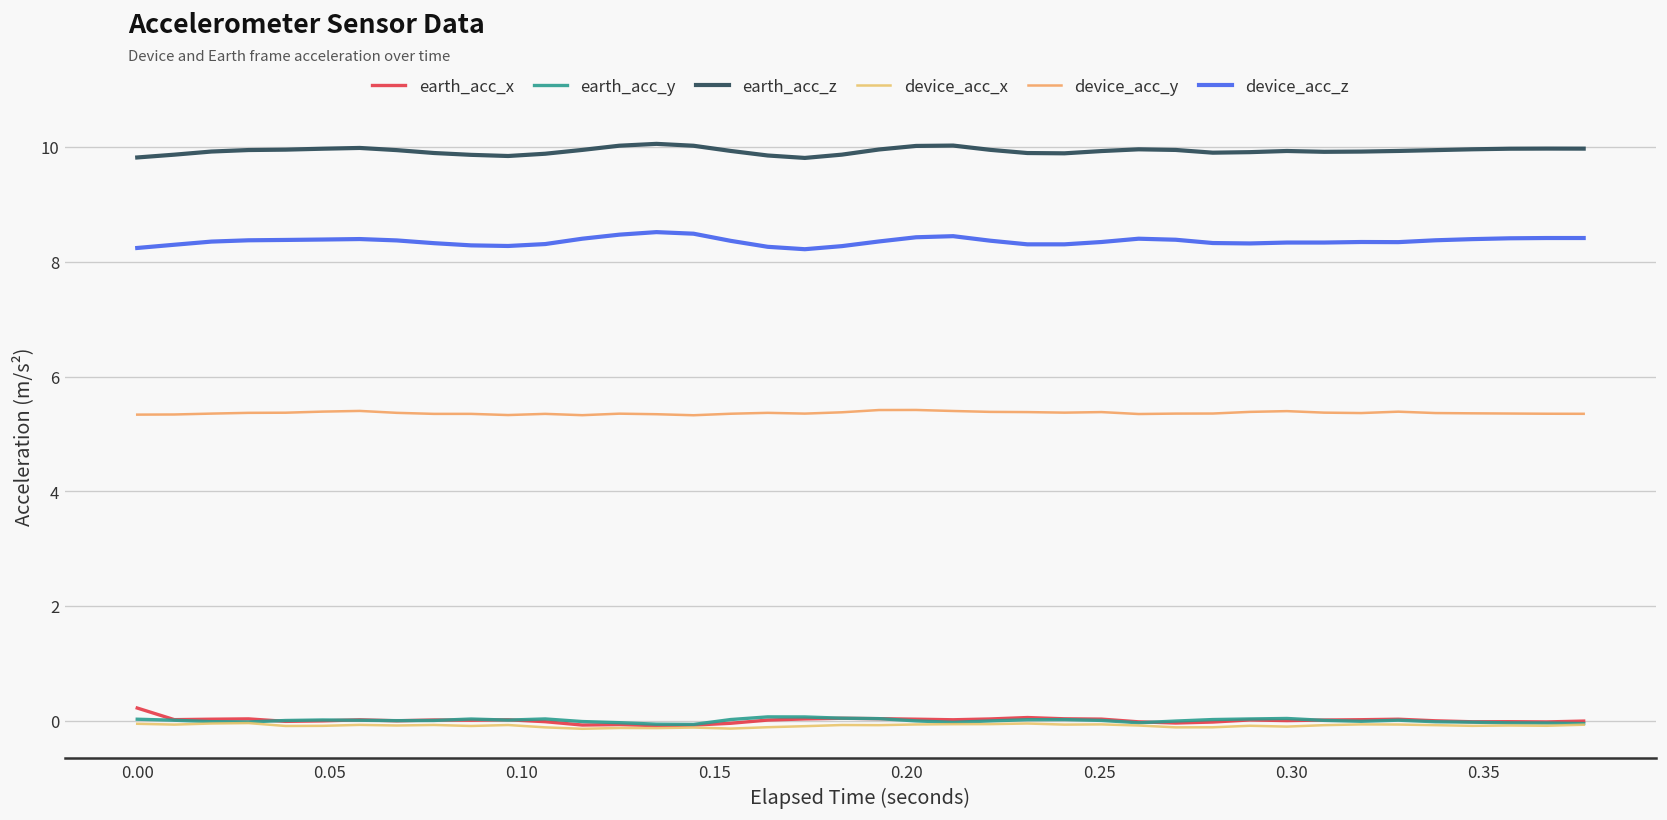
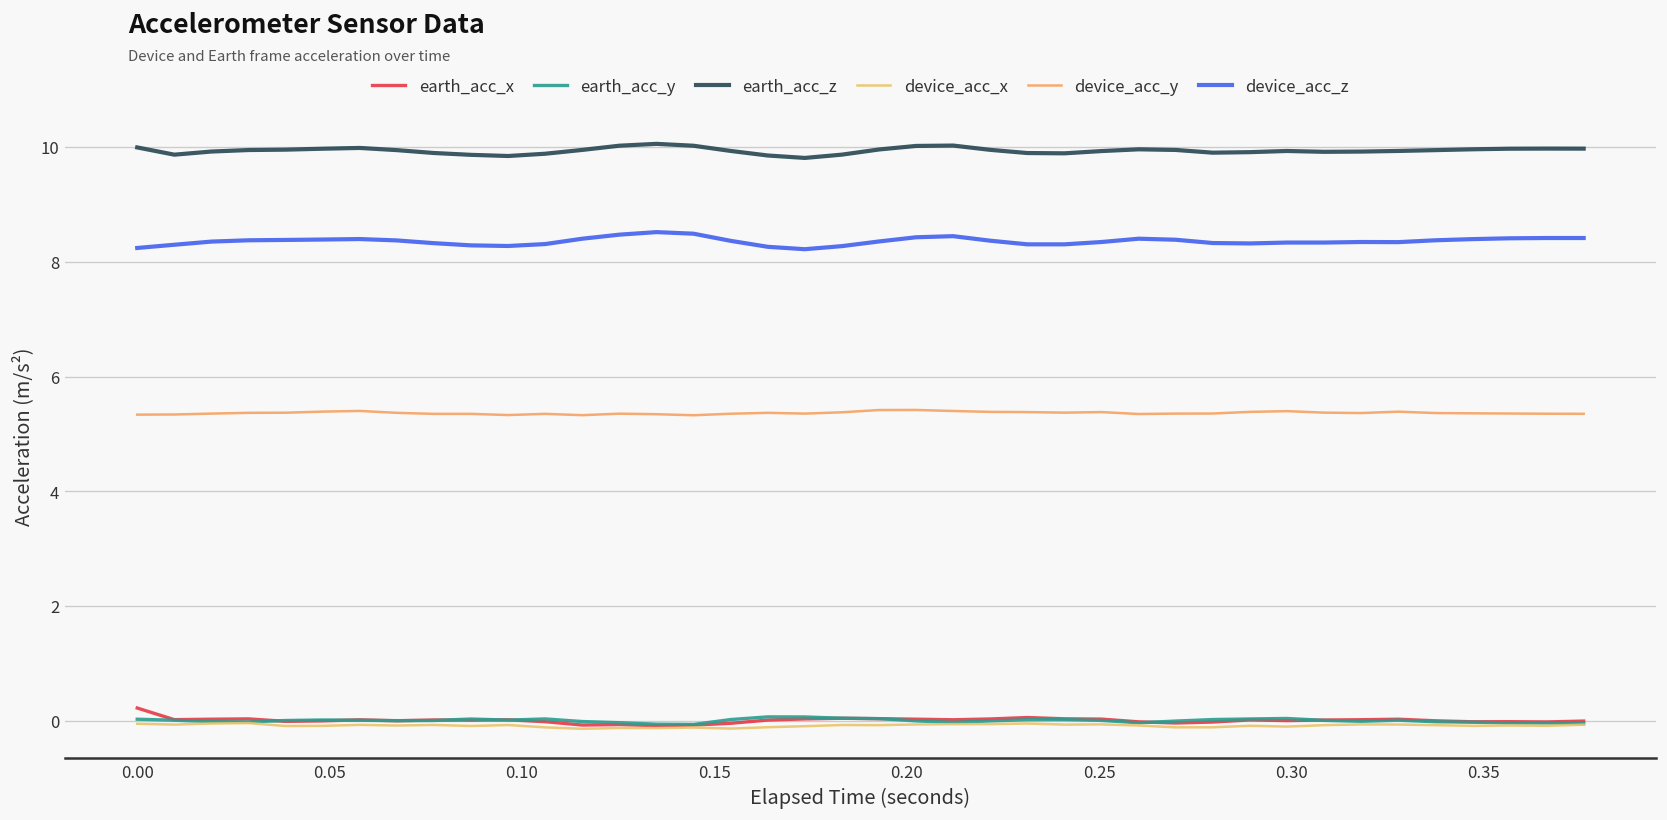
earth_acc_z, 0.00: 9.8 -> 10.0
